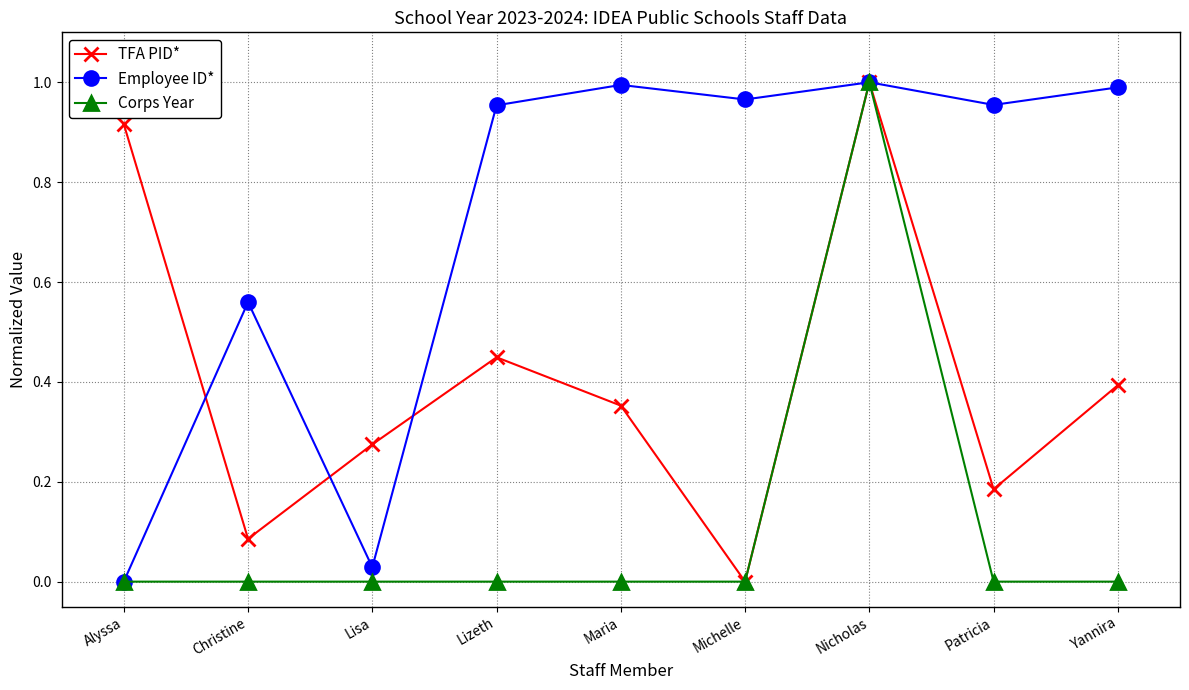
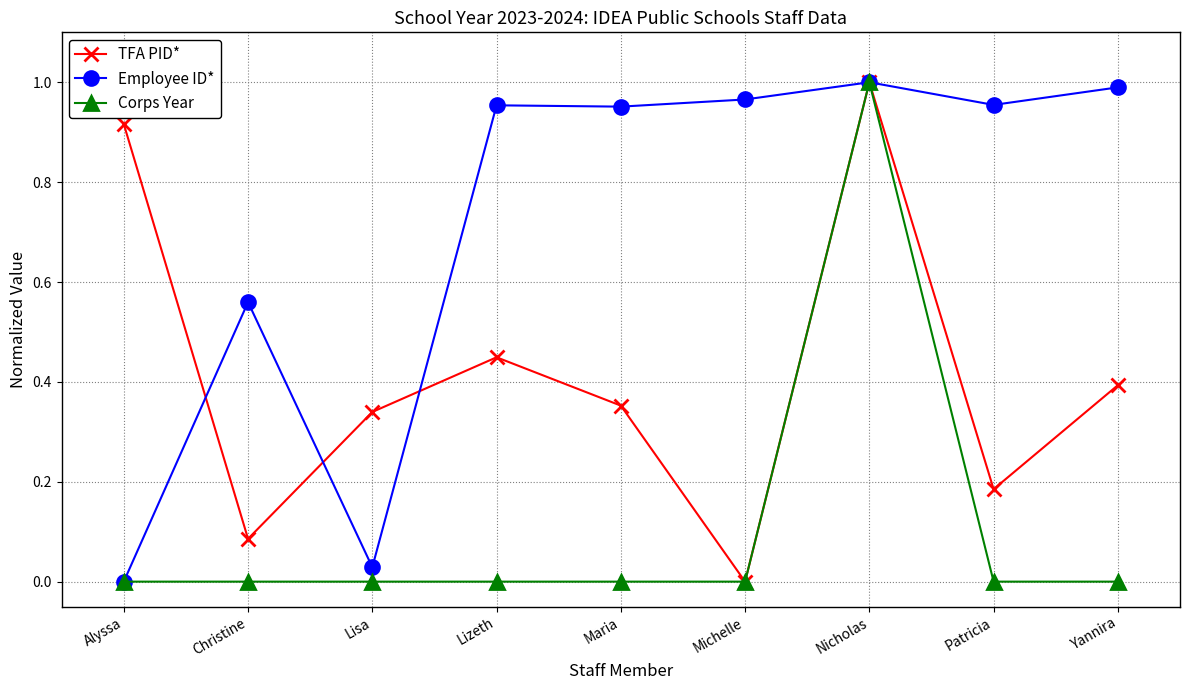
TFA PID*, Lisa: 0.27 -> 0.34
Employee ID*, Maria: 0.99 -> 0.95
